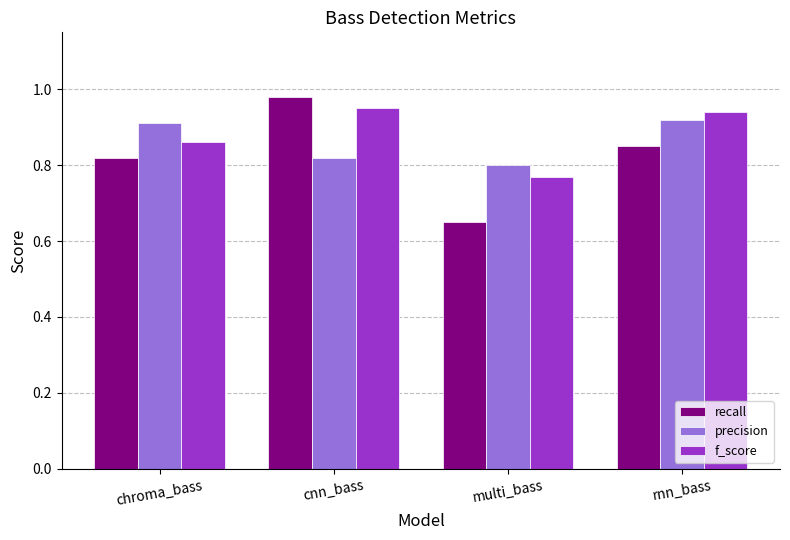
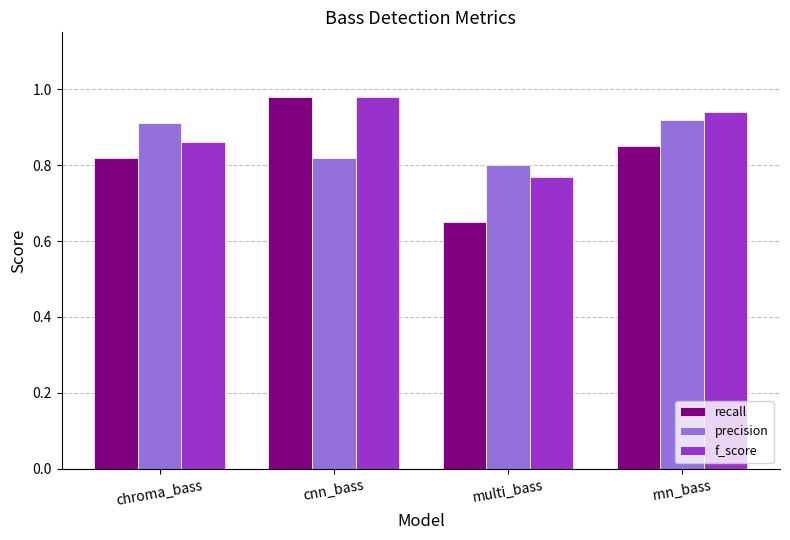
f_score, cnn_bass: 0.95 -> 0.98
